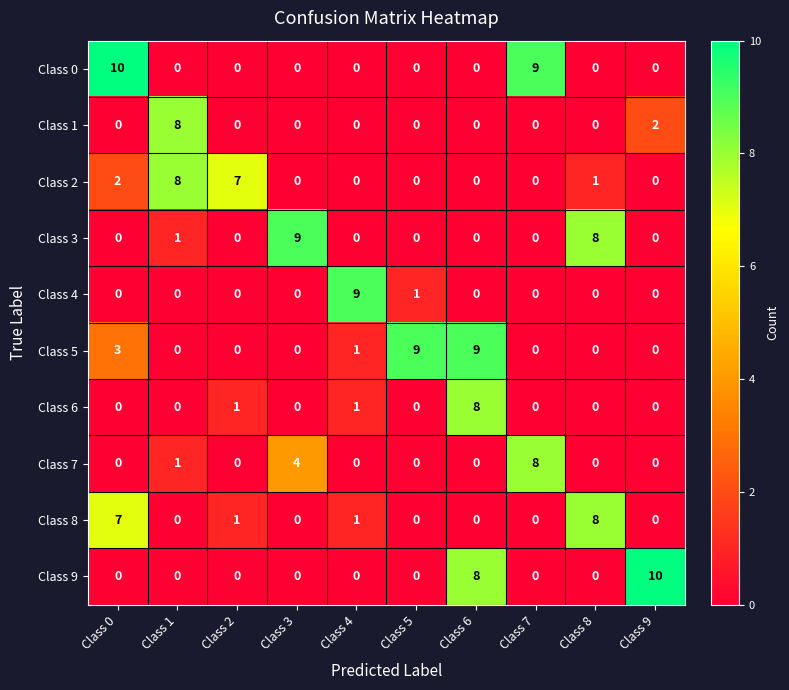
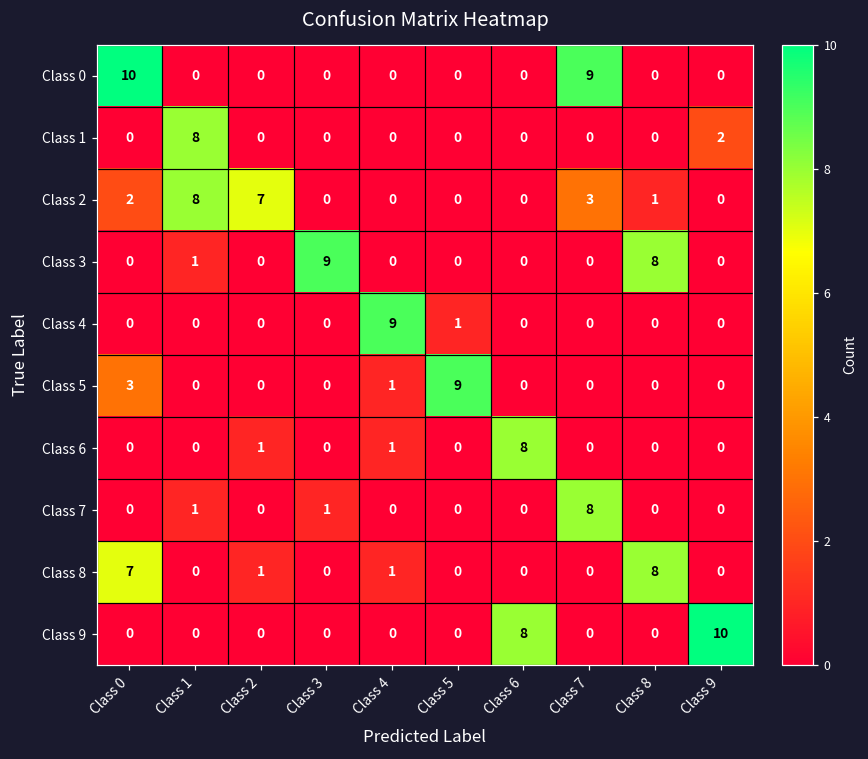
Class 2, Class 7: 0 -> 3
Class 5, Class 6: 9 -> 0
Class 7, Class 3: 4 -> 1
